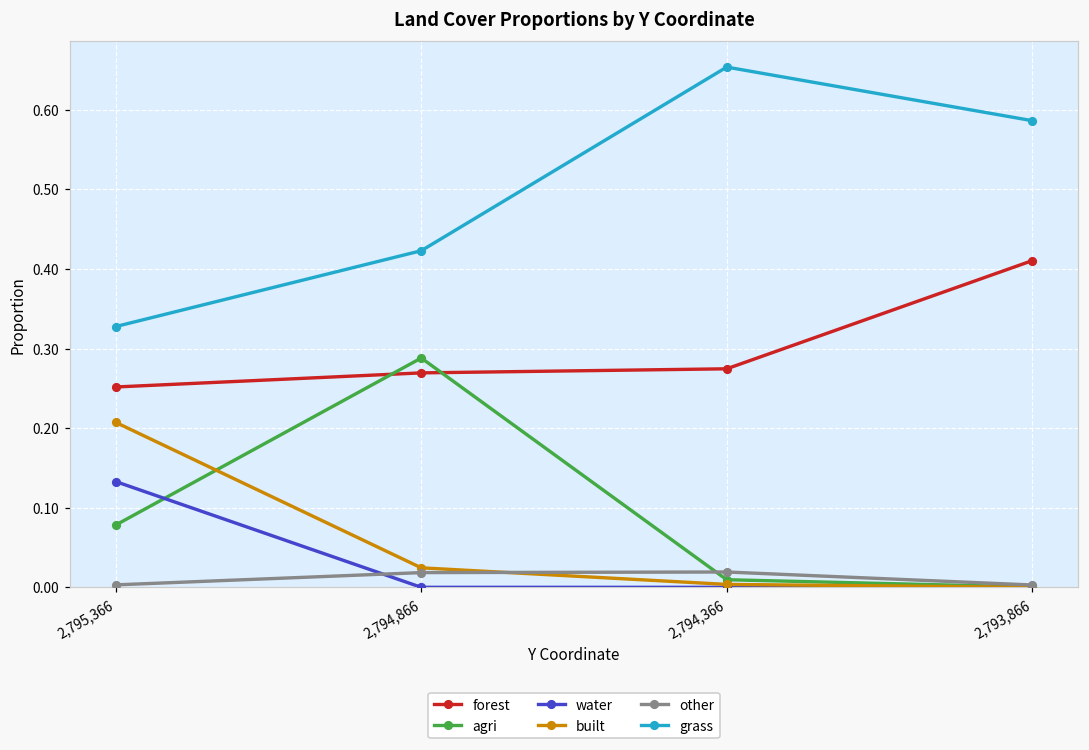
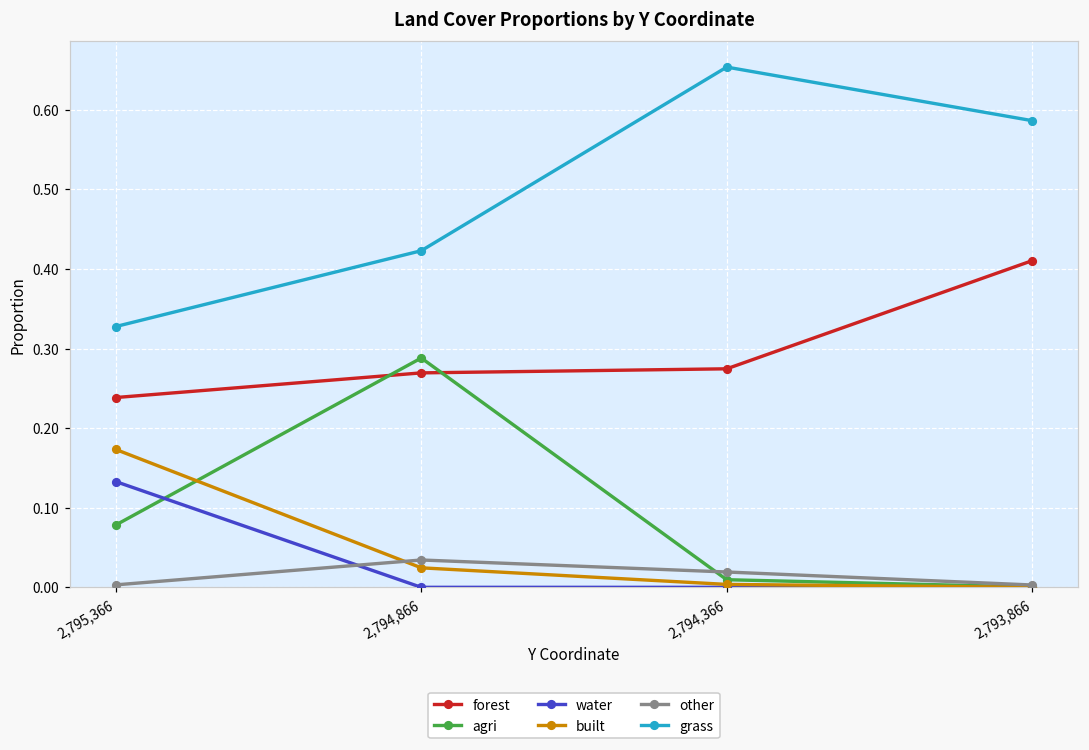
forest, 2,795,366: 0.25 -> 0.24
built, 2,795,366: 0.21 -> 0.17
other, 2,794,866: 0.02 -> 0.03
